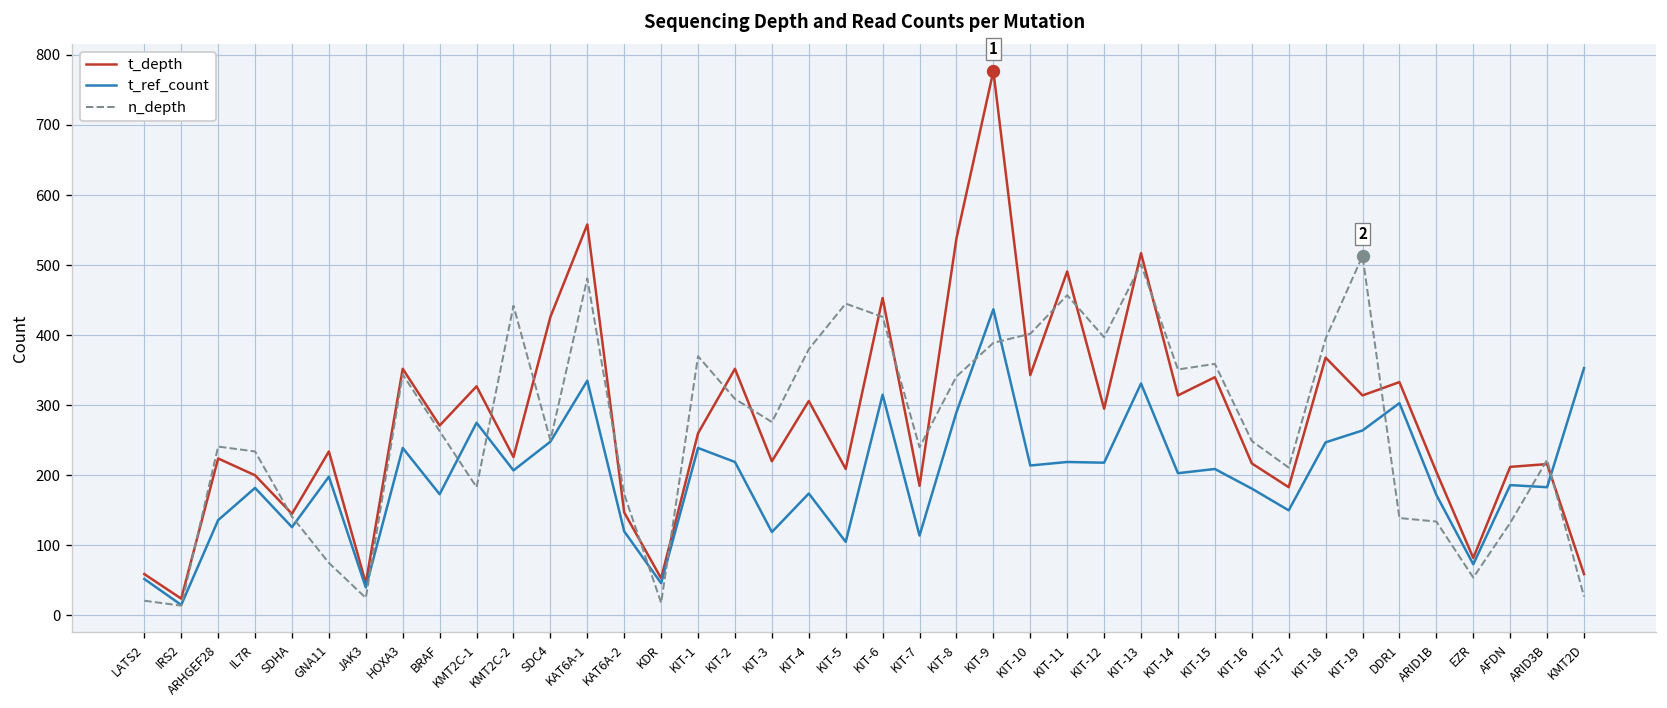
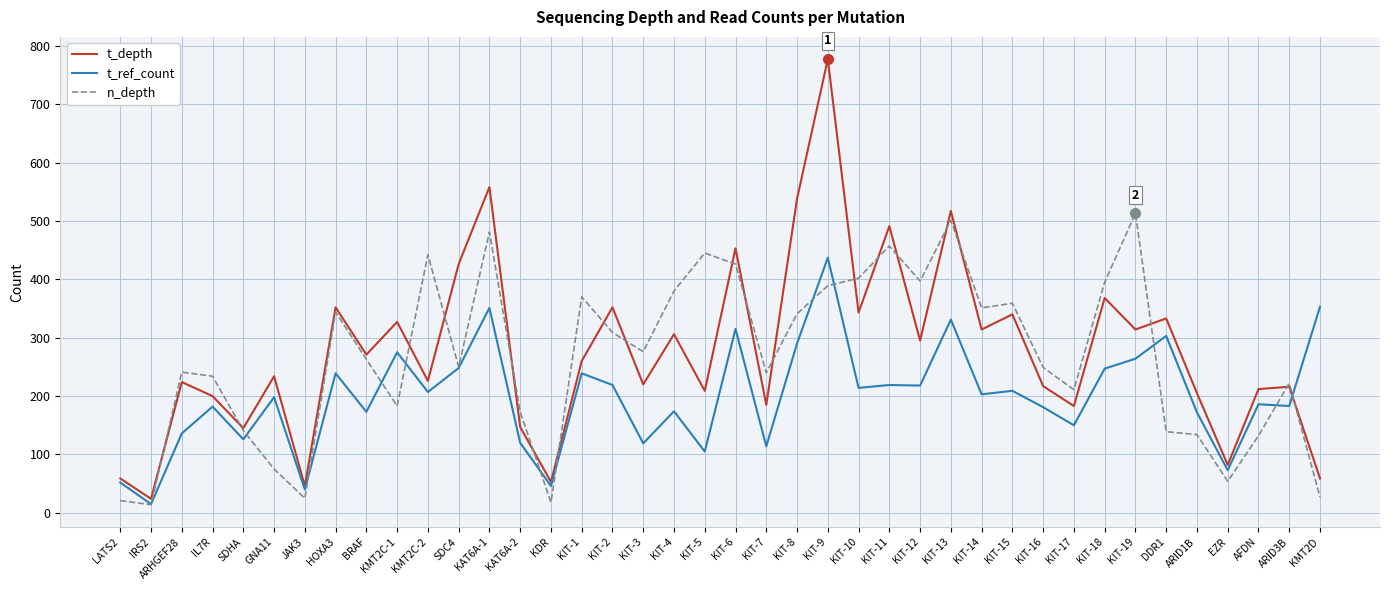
t_ref_count, KAT6A-1: 340 -> 350
